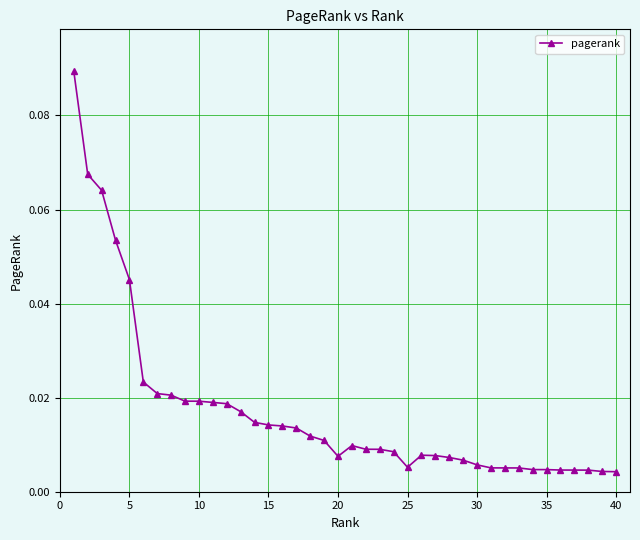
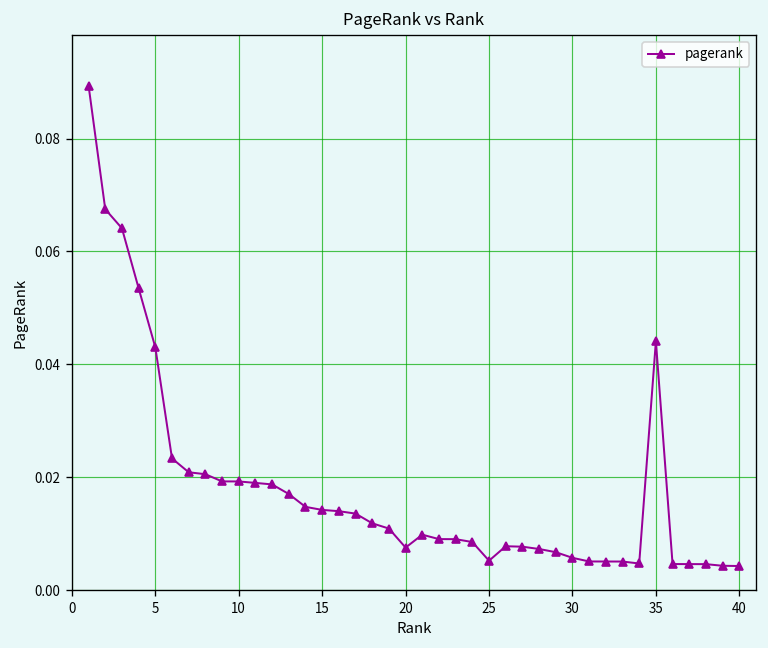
5: 0.045 -> 0.043
35: 0.005 -> 0.044
